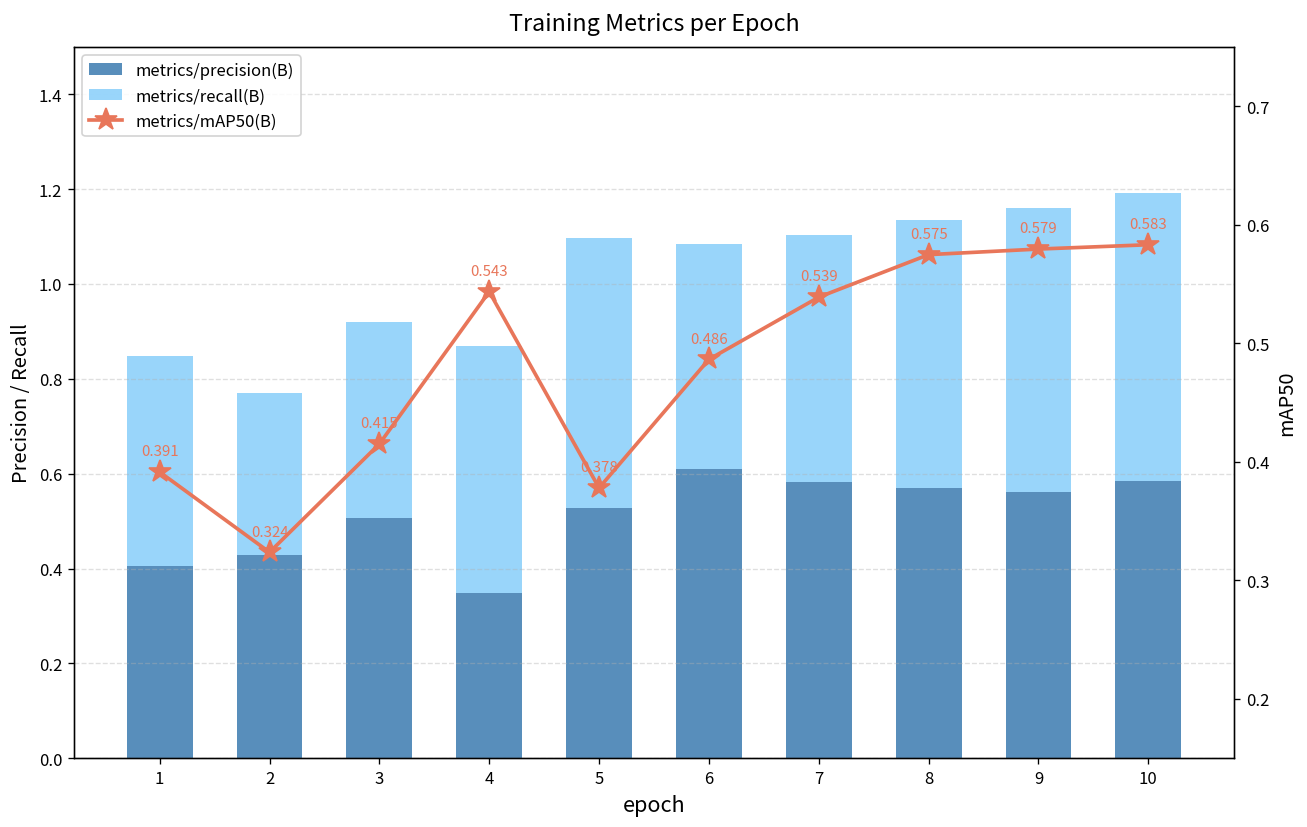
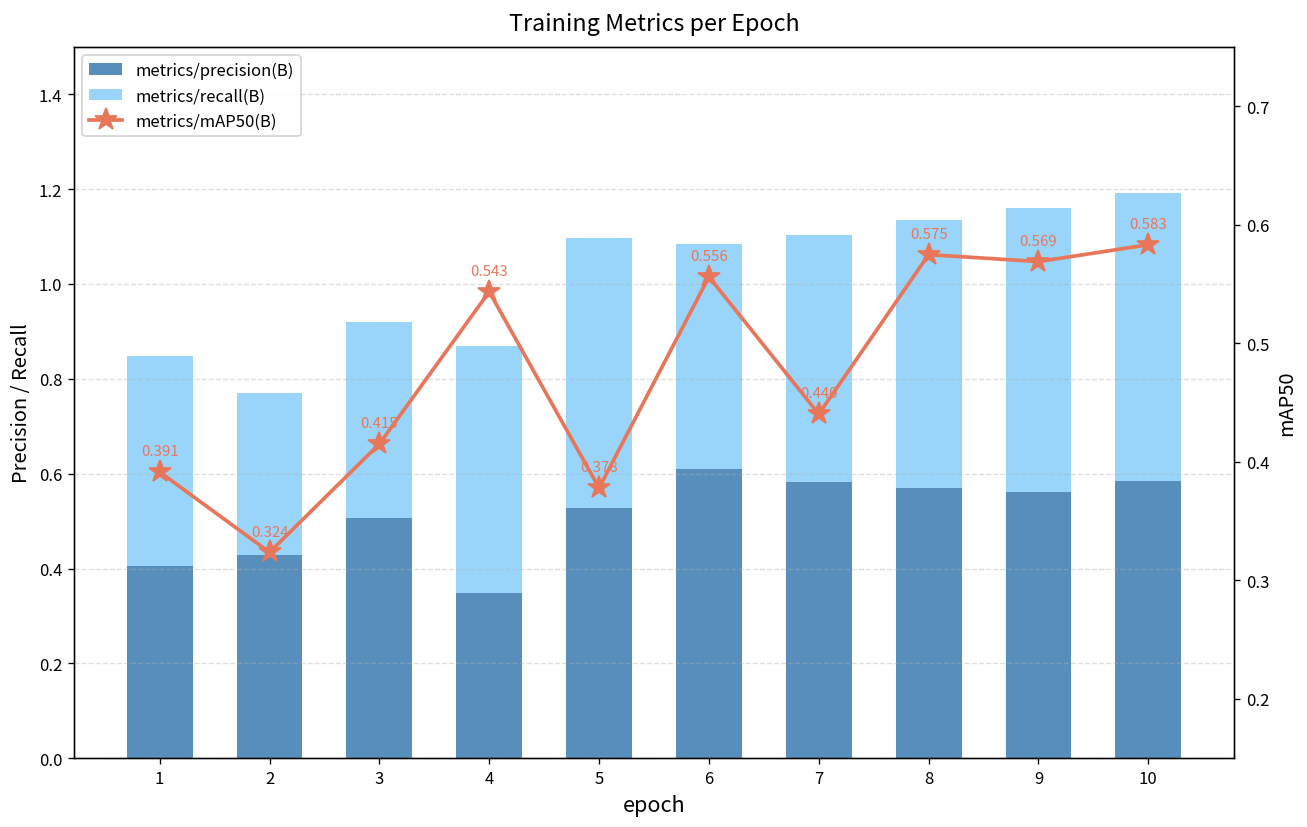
metrics/mAP50(B), 6: 0.486 -> 0.556
metrics/mAP50(B), 7: 0.539 -> 0.440
metrics/mAP50(B), 9: 0.579 -> 0.569
